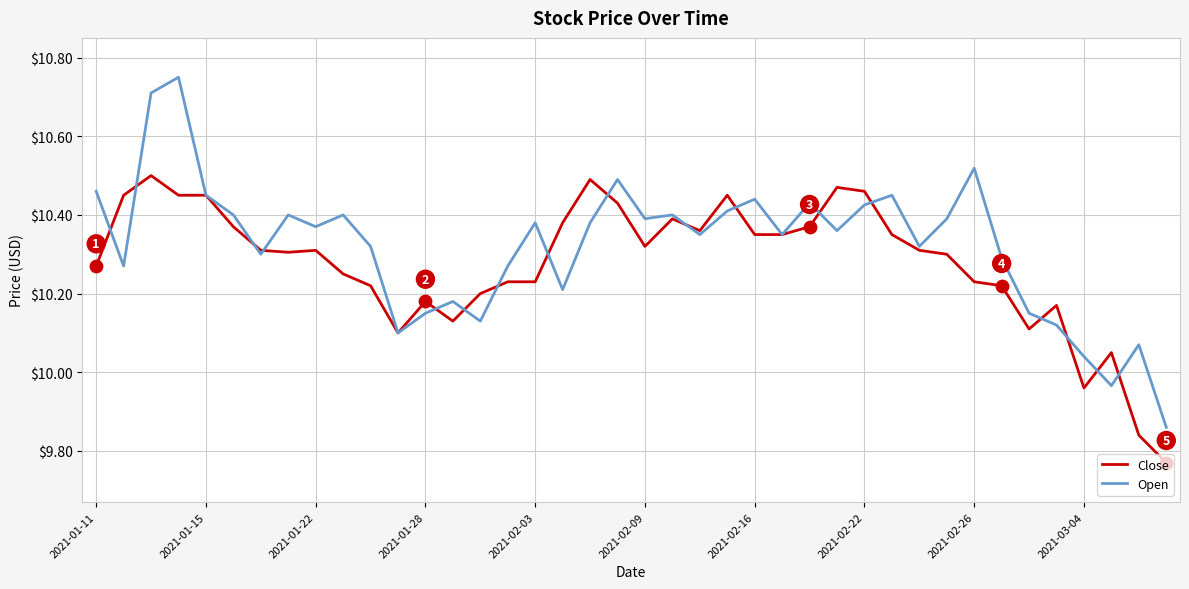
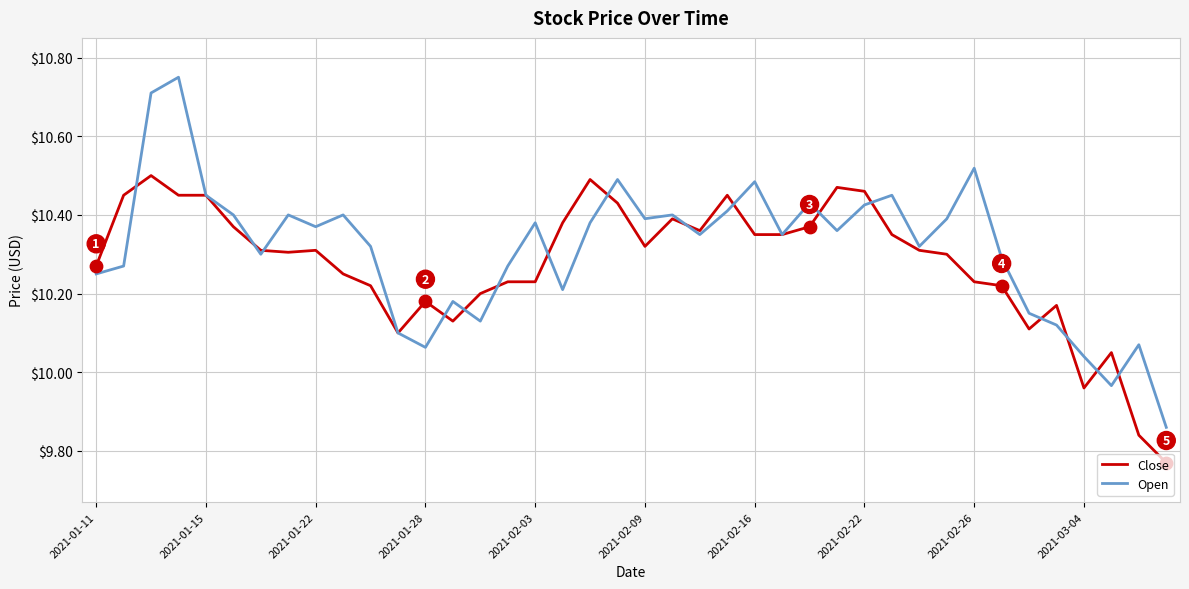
Open, 2021-01-11: $10.46 -> $10.25
Open, 2021-01-28: $10.15 -> $10.06
Open, 2021-02-16: $10.44 -> $10.48
